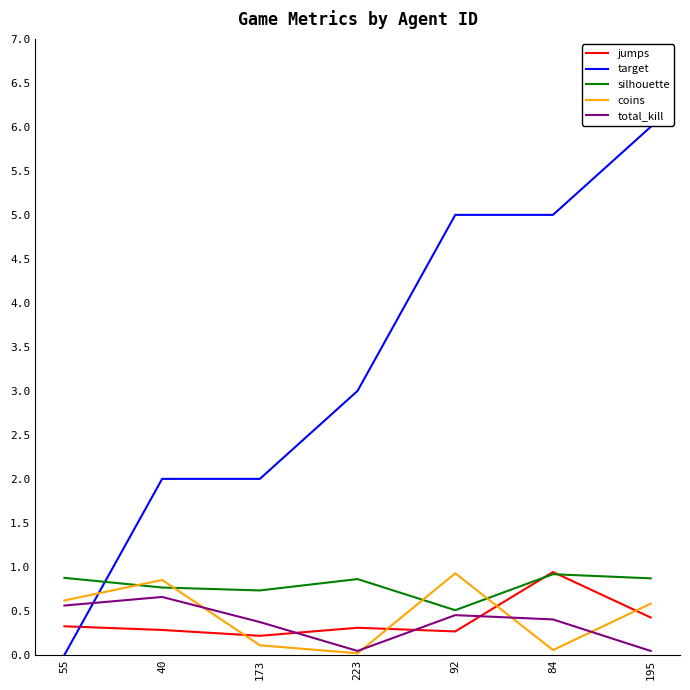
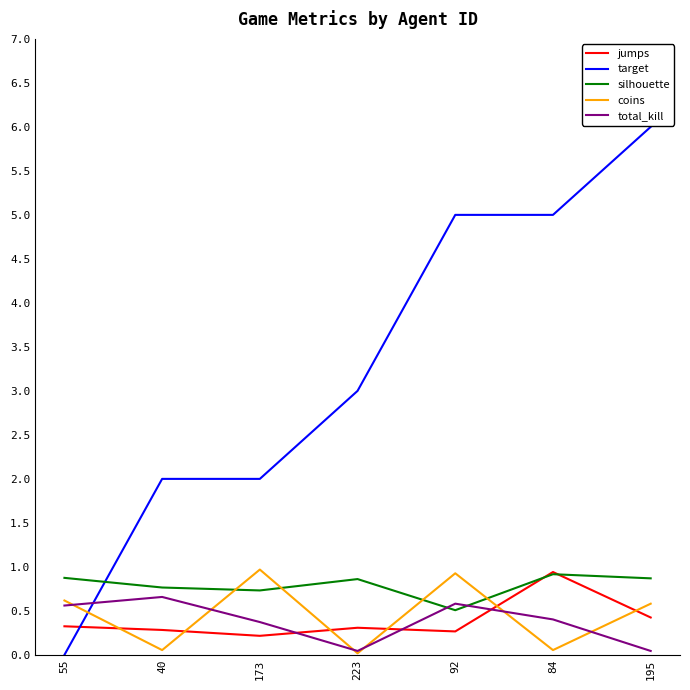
coins, 40: 0.9 -> 0.1
coins, 173: 0.1 -> 1.0
total_kill, 92: 0.5 -> 0.6
